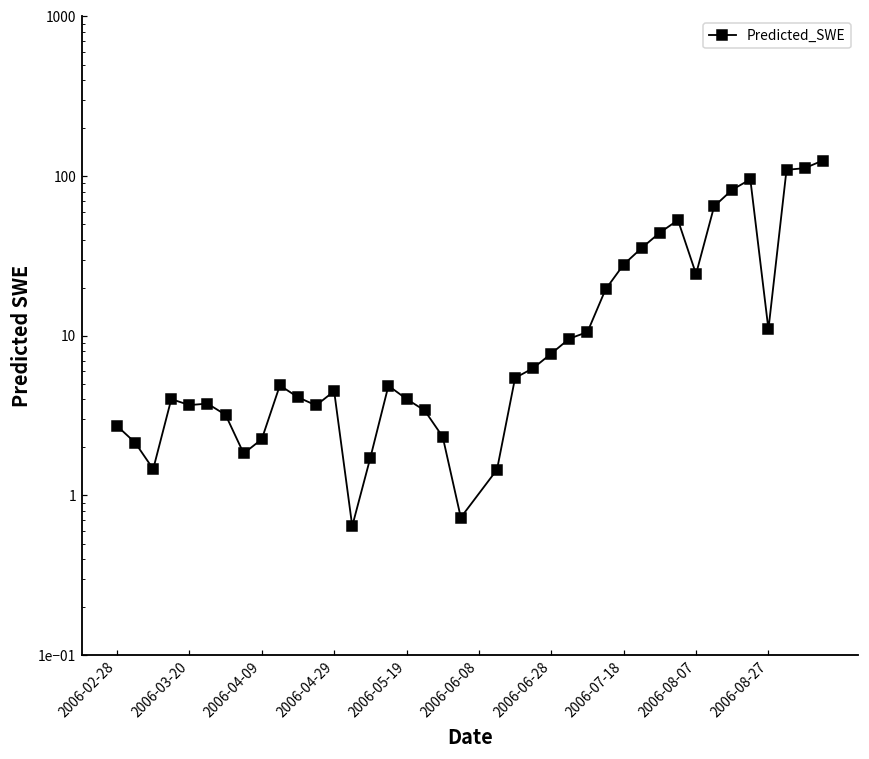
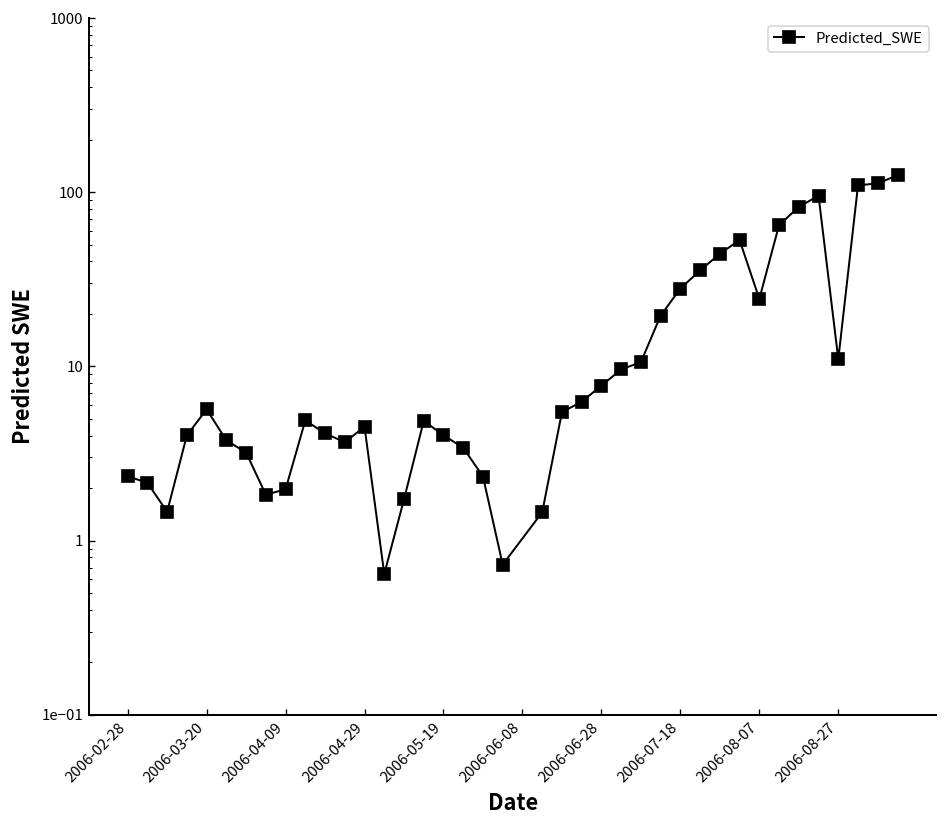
2006-02-28: 2.7 -> 2.3
2006-03-20: 3.7 -> 5.7
2006-04-09: 2.3 -> 2.0
